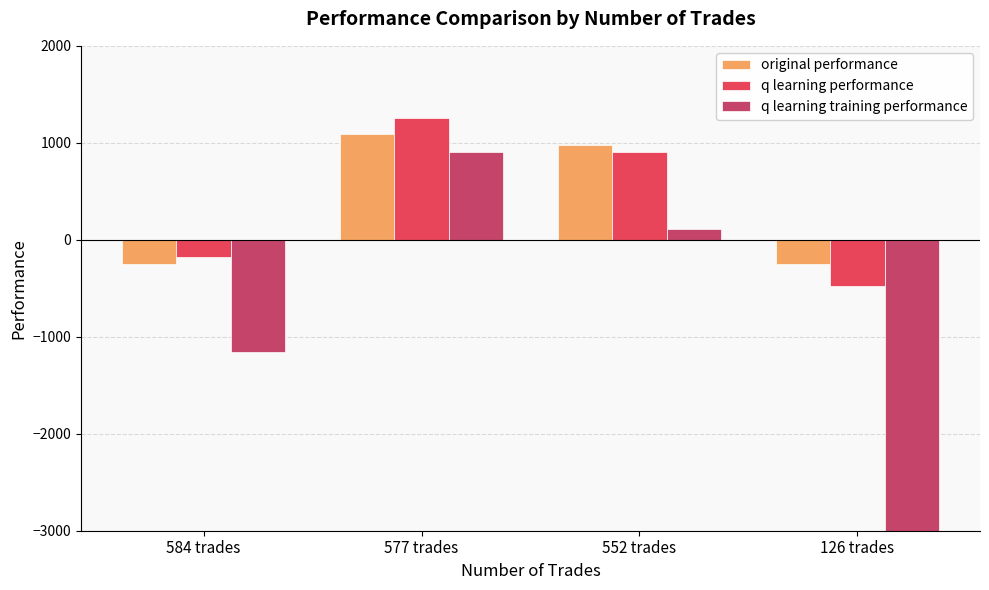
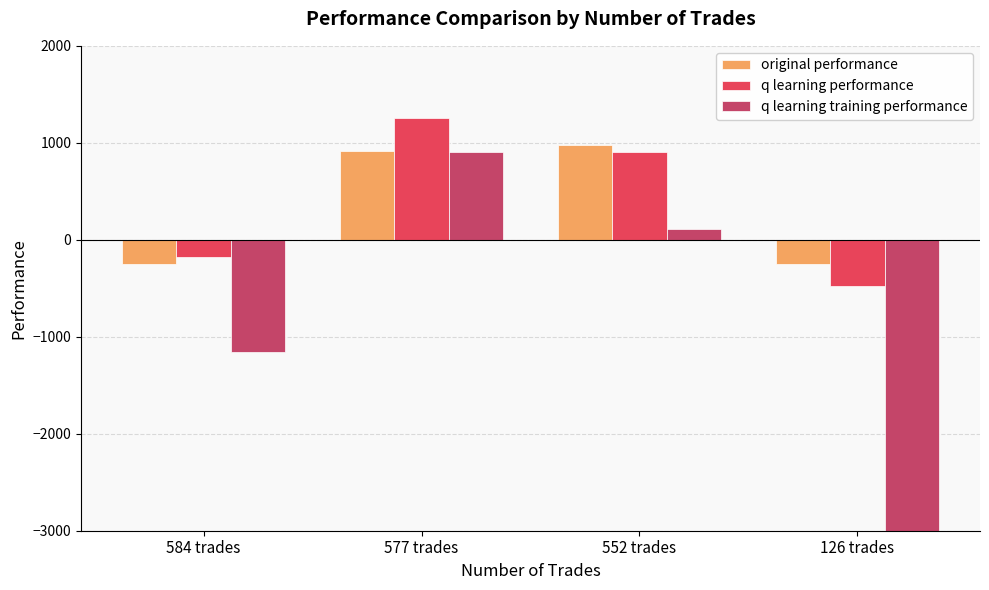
original performance, 577 trades: 1100 -> 900
